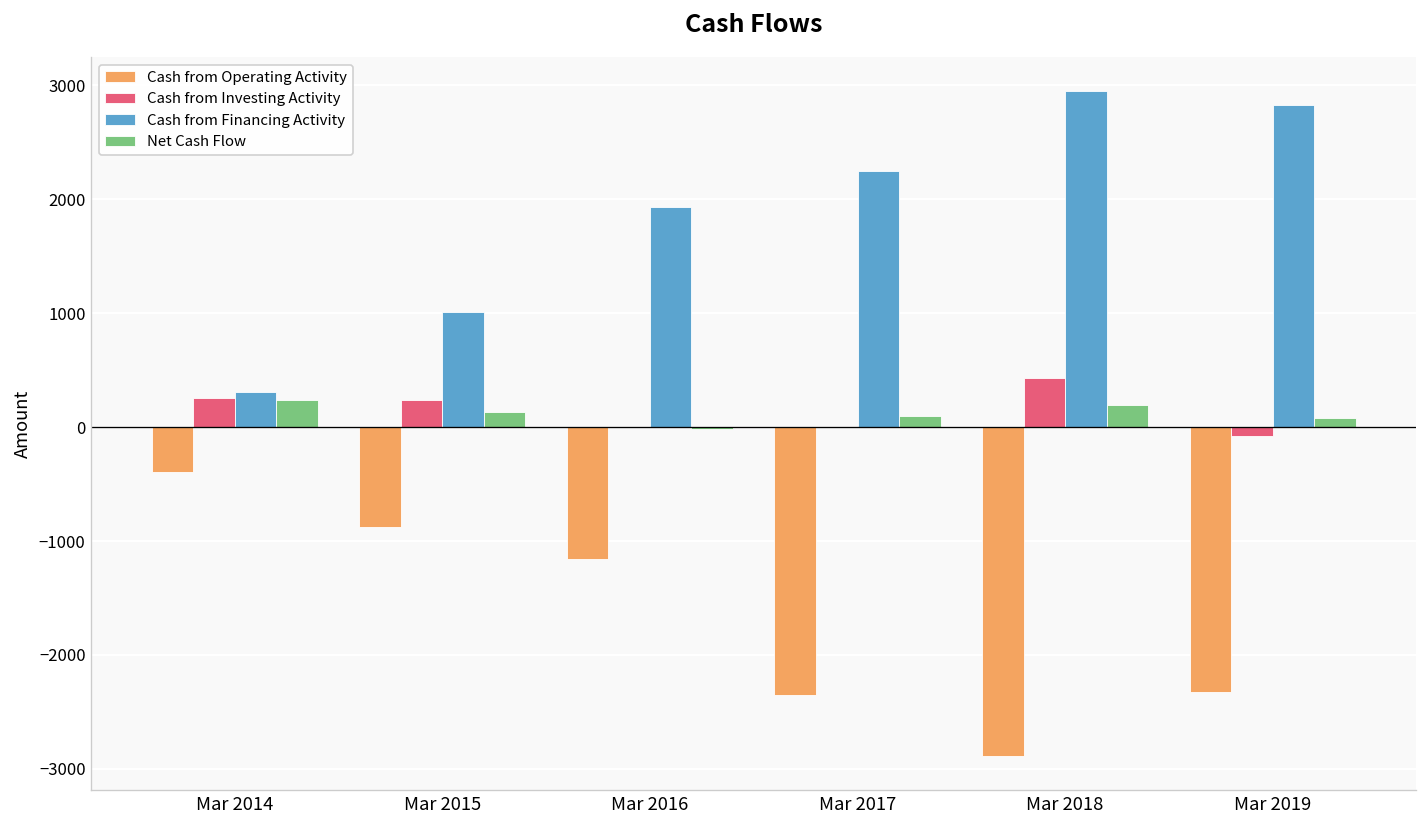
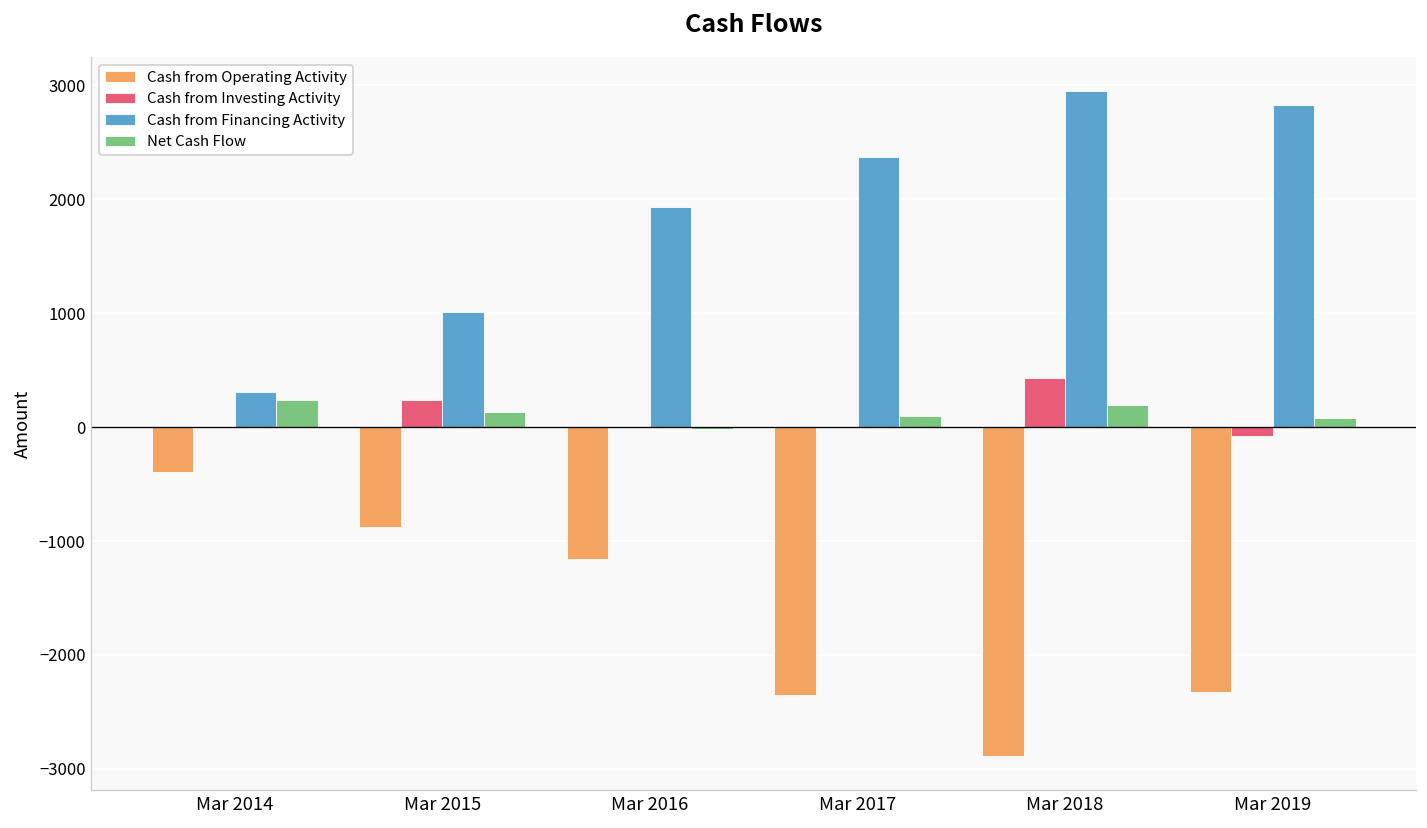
Cash from Investing Activity, Mar 2014: 300 -> 0
Cash from Financing Activity, Mar 2017: 2200 -> 2400
